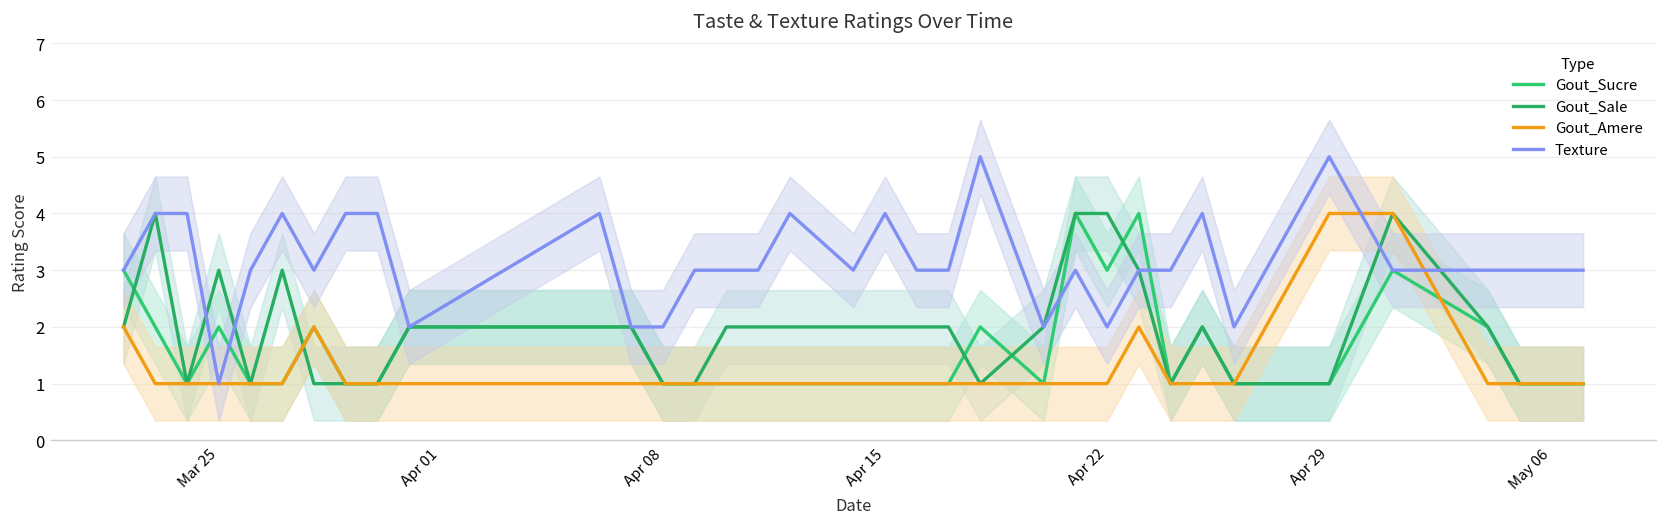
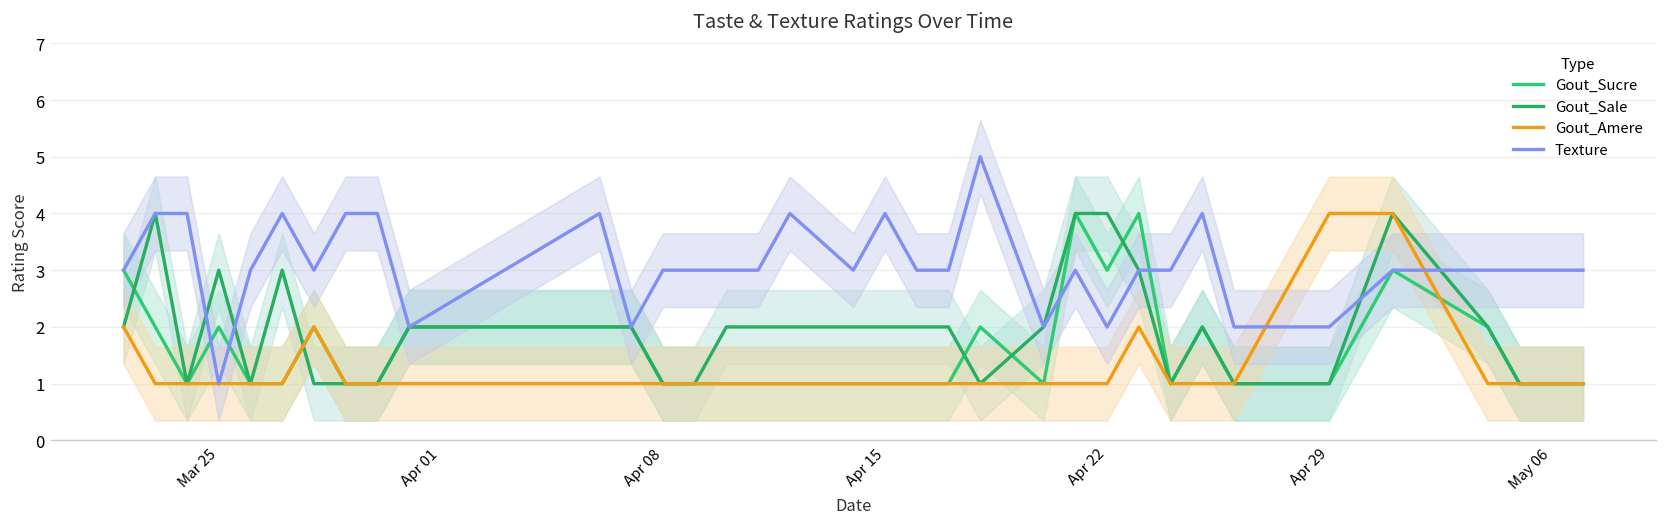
Texture, Apr 08: 2 -> 3
Texture, Apr 29: 5 -> 2
